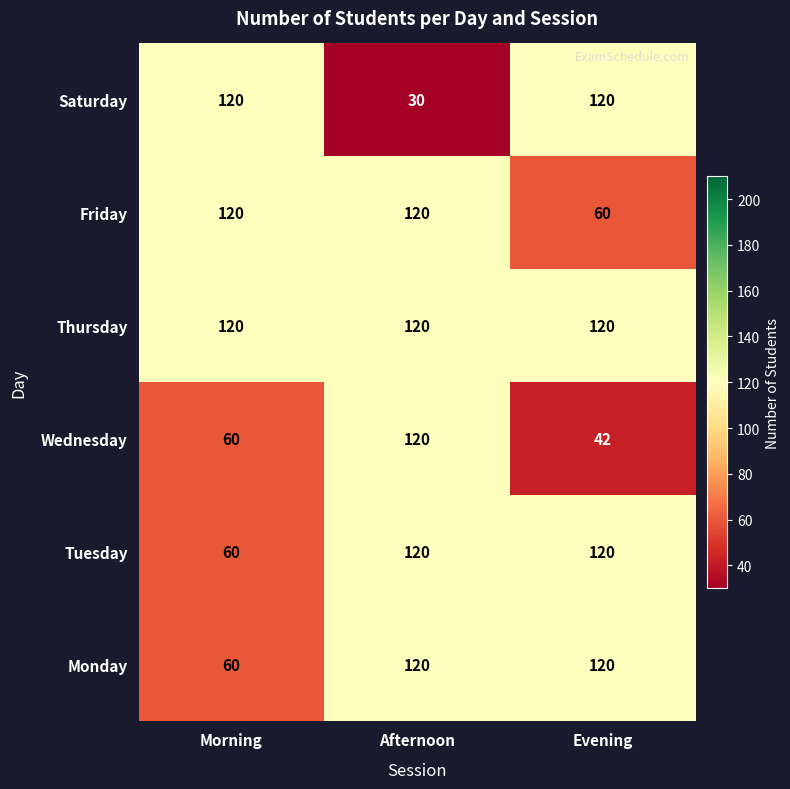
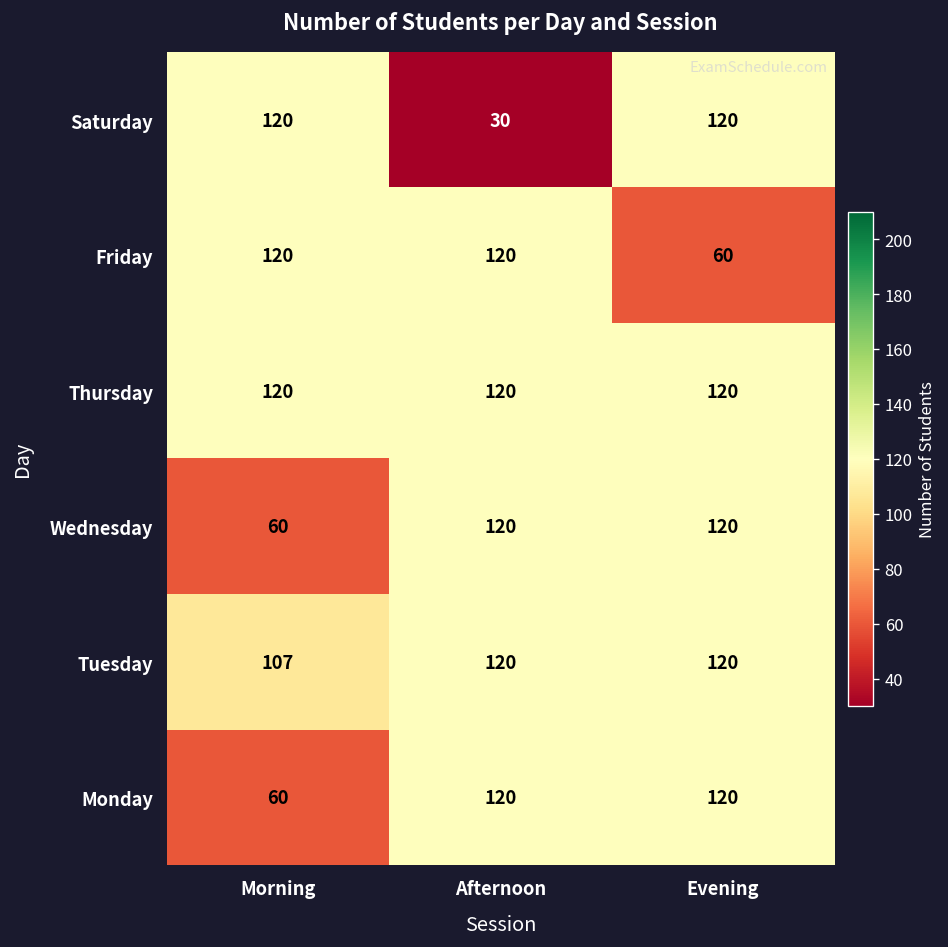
Wednesday, Evening: 42 -> 120
Tuesday, Morning: 60 -> 107
